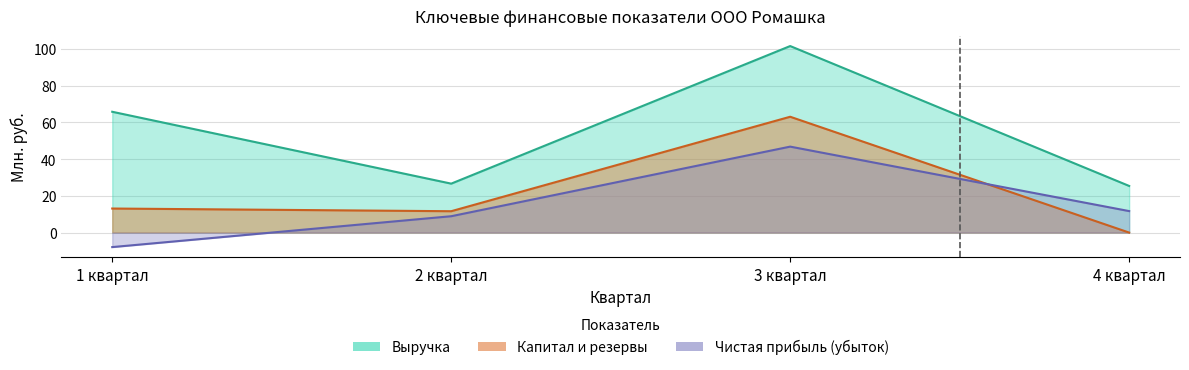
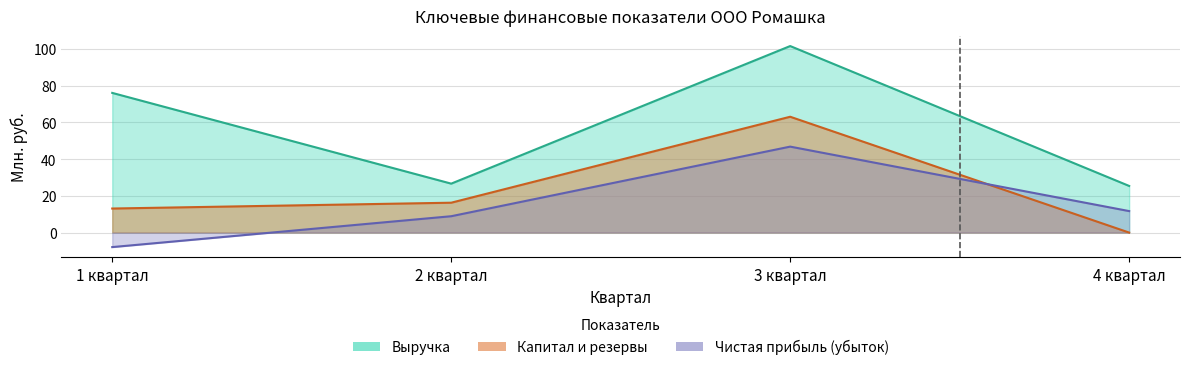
Выручка, 1 квартал: 66 -> 76
Капитал и резервы, 2 квартал: 12 -> 16
